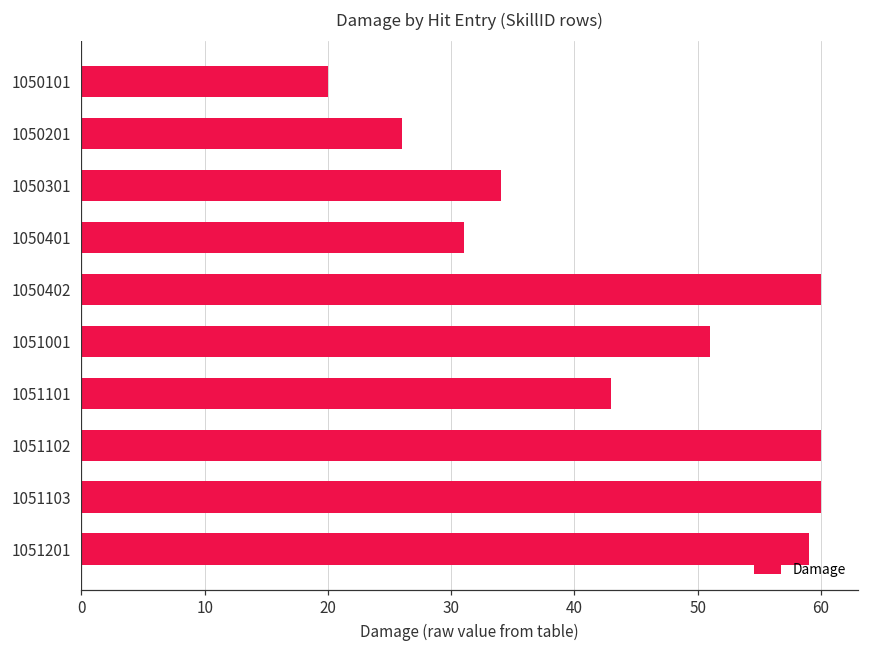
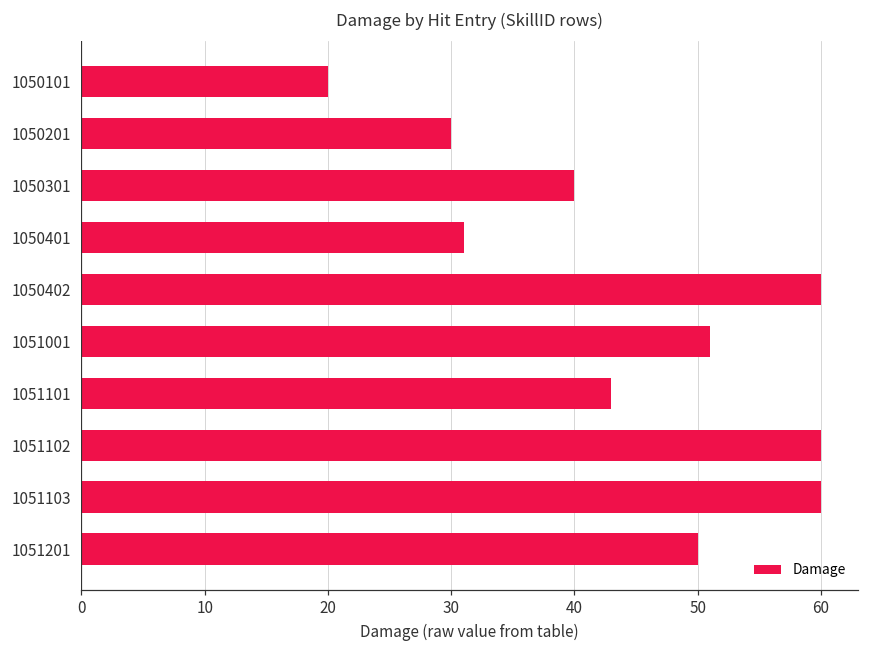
1050201: 26 -> 30
1050301: 34 -> 40
1051201: 59 -> 50
